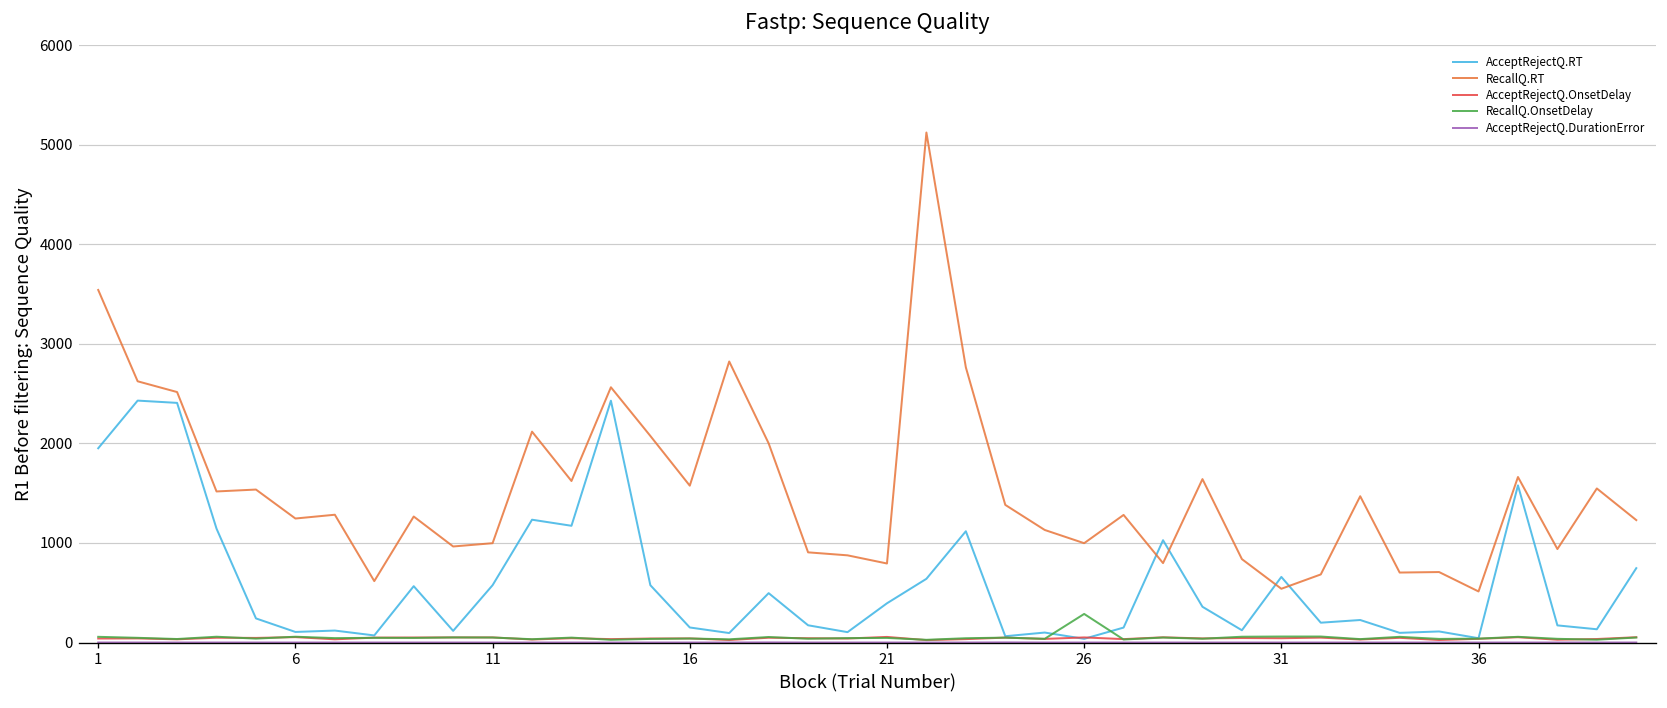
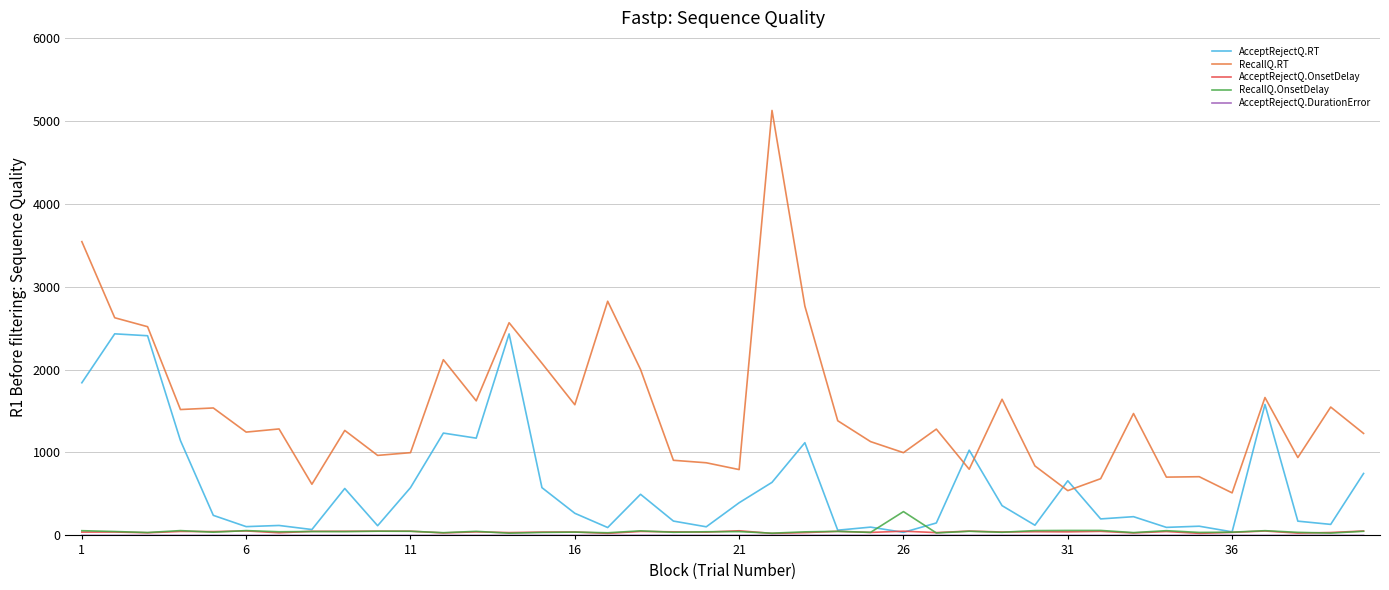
AcceptRejectQ.RT, 1: 2000 -> 1800
AcceptRejectQ.RT, 16: 200 -> 300
